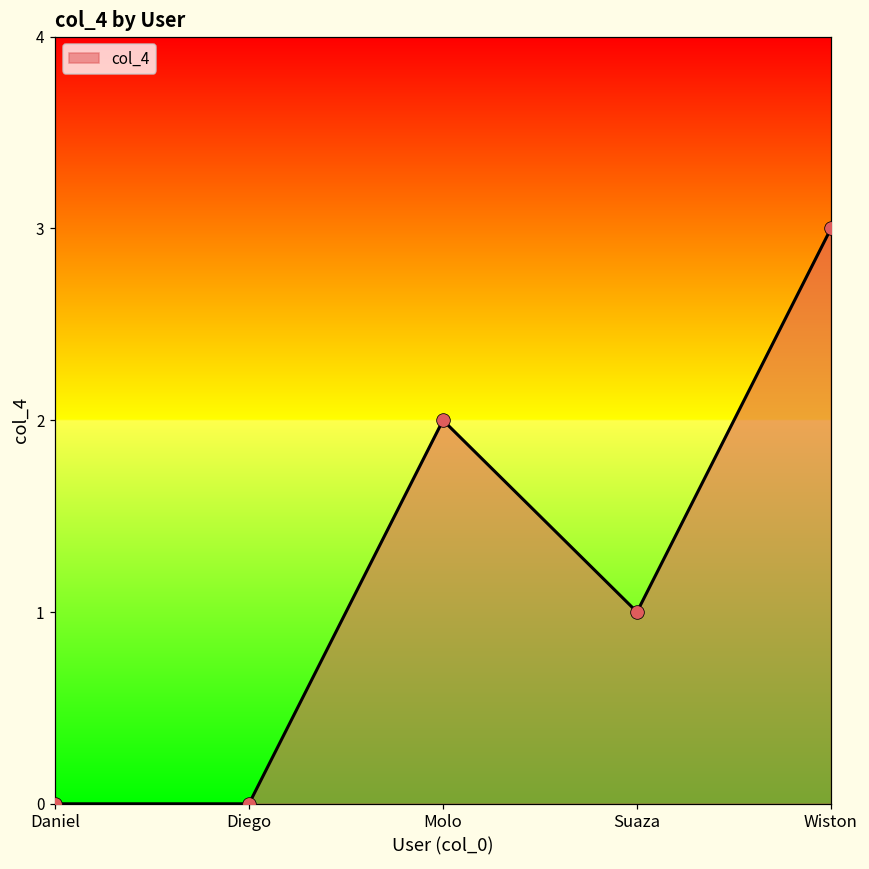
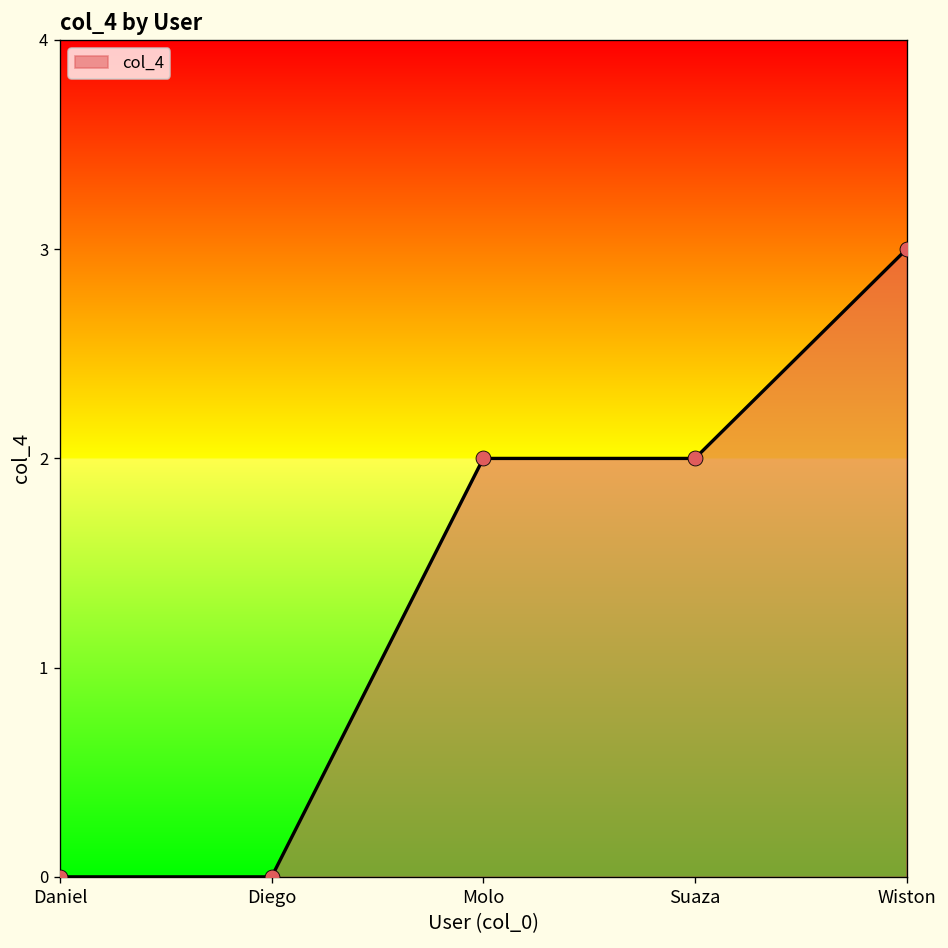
Suaza: 1 -> 2
